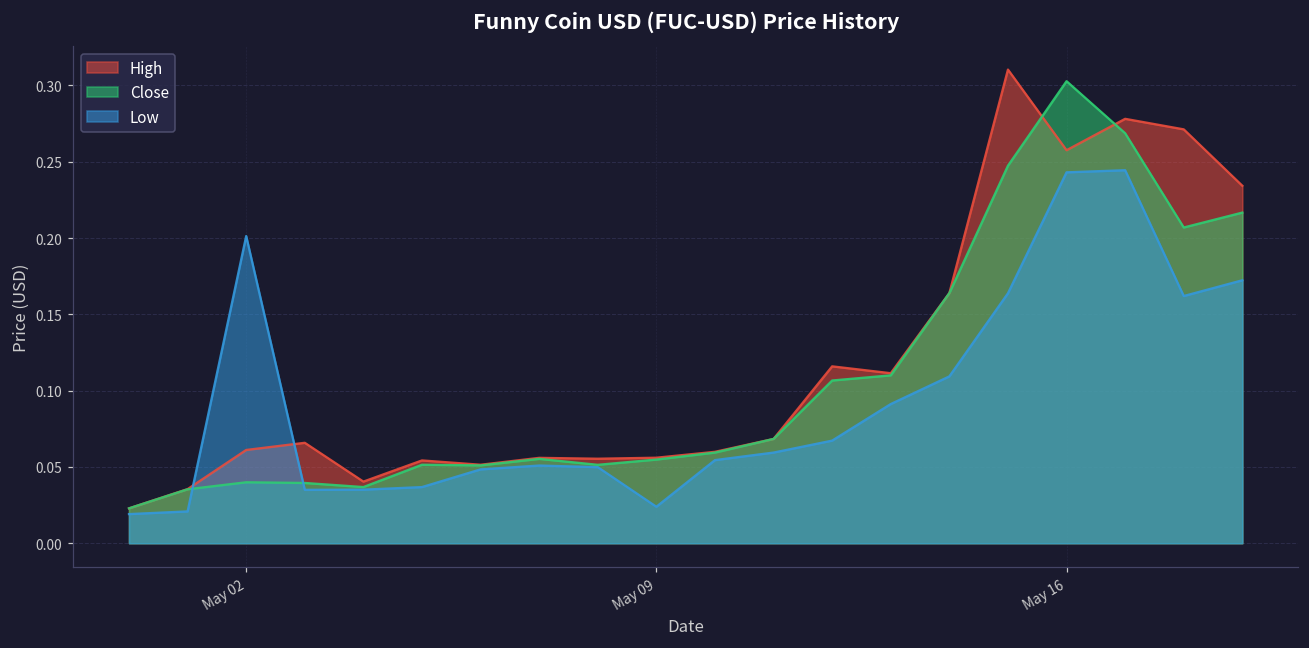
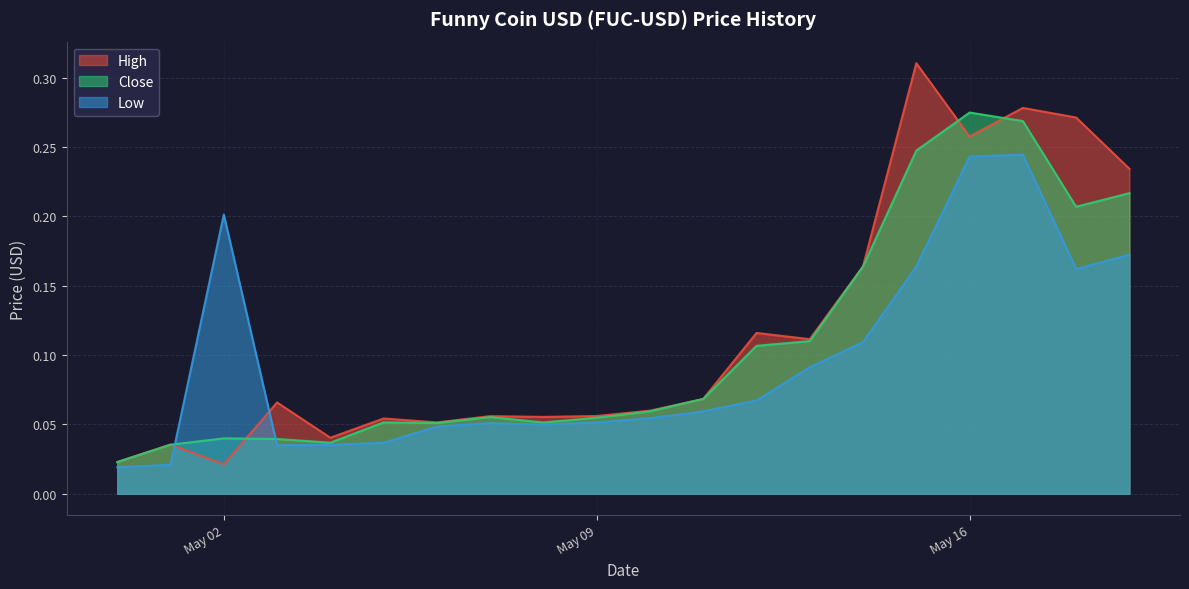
High, May 02: 0.061 -> 0.021
Low, May 09: 0.024 -> 0.051
Close, May 16: 0.303 -> 0.275
